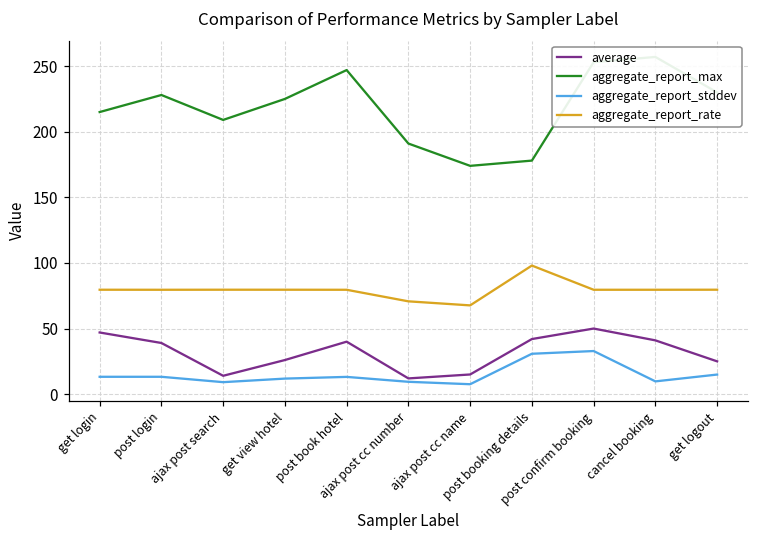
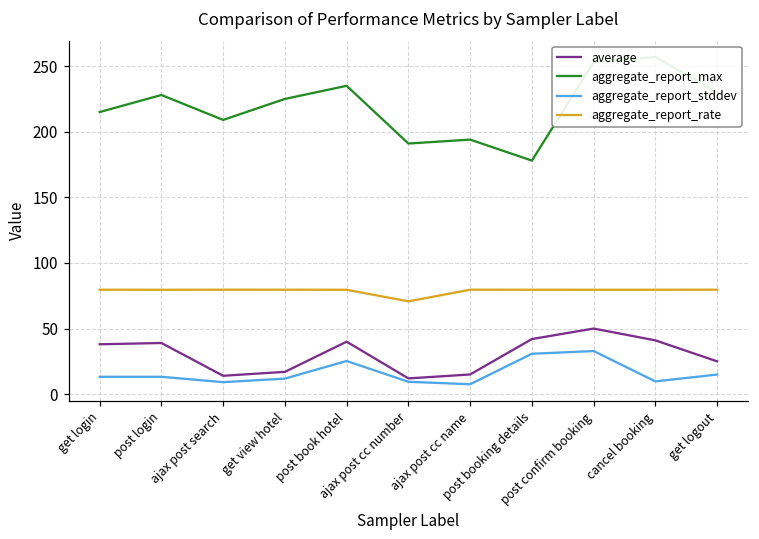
average, get login: 47 -> 38
average, get view hotel: 26 -> 17
aggregate_report_max, post book hotel: 247 -> 235
aggregate_report_stddev, post book hotel: 13 -> 25
aggregate_report_max, ajax post cc name: 174 -> 194
aggregate_report_rate, ajax post cc name: 68 -> 80
aggregate_report_rate, post booking details: 98 -> 80
